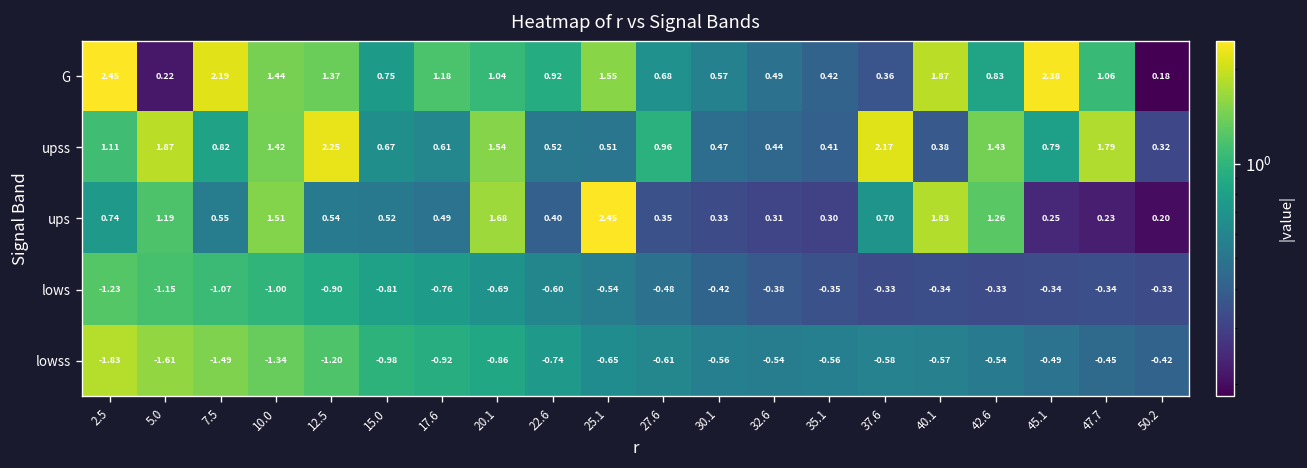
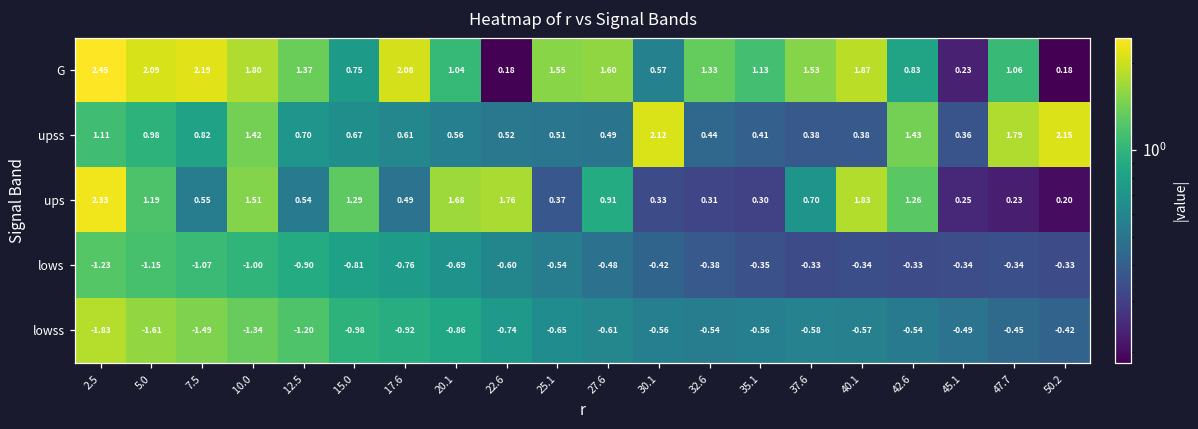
G, 5.0: 0.22 -> 2.09
G, 10.0: 1.44 -> 1.80
G, 17.6: 1.18 -> 2.08
G, 22.6: 0.92 -> 0.18
G, 27.6: 0.68 -> 1.60
G, 32.6: 0.49 -> 1.33
G, 35.1: 0.42 -> 1.13
G, 37.6: 0.36 -> 1.53
G, 45.1: 2.38 -> 0.23
upss, 5.0: 1.87 -> 0.98
upss, 12.5: 2.25 -> 0.70
upss, 20.1: 1.54 -> 0.56
upss, 27.6: 0.96 -> 0.49
upss, 30.1: 0.47 -> 2.12
upss, 37.6: 2.17 -> 0.38
upss, 45.1: 0.79 -> 0.36
upss, 50.2: 0.32 -> 2.15
ups, 2.5: 0.74 -> 2.33
ups, 15.0: 0.52 -> 1.29
ups, 22.6: 0.40 -> 1.76
ups, 25.1: 2.45 -> 0.37
ups, 27.6: 0.35 -> 0.91
